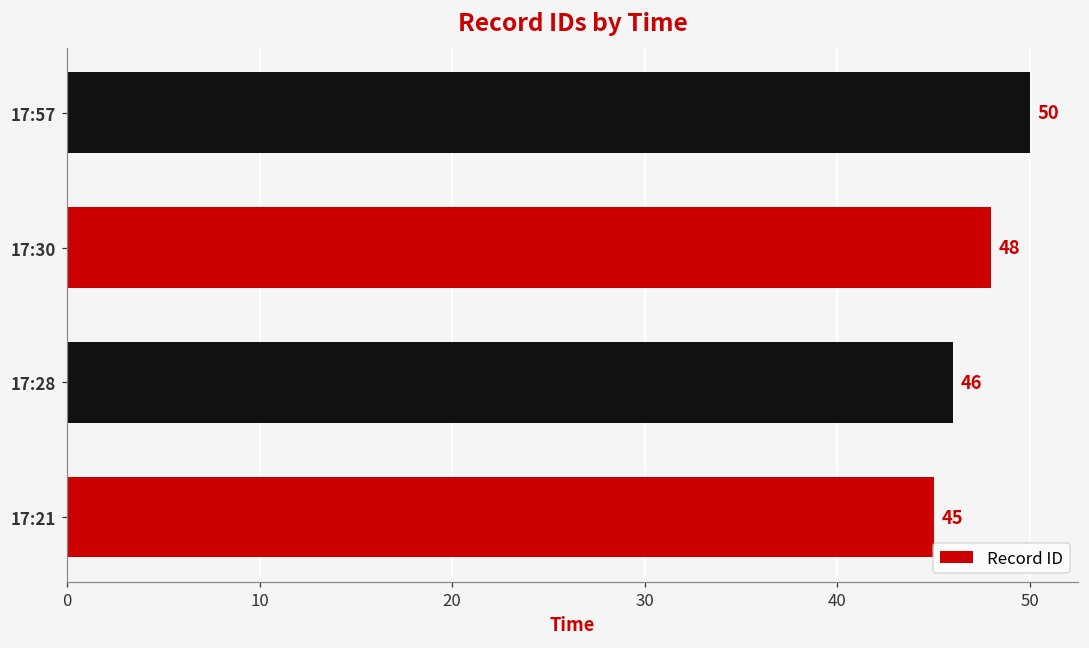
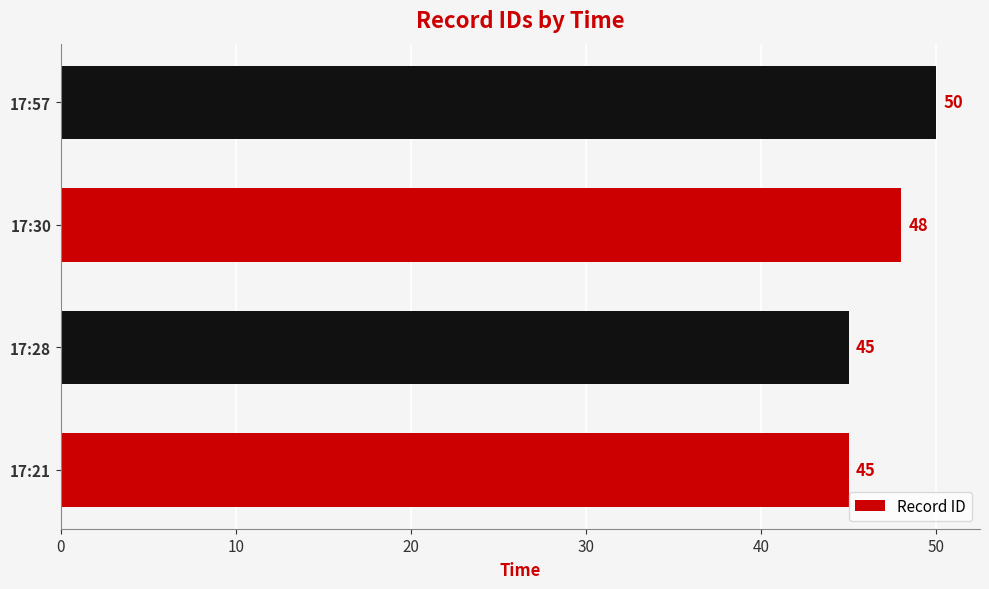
17:28: 46 -> 45
